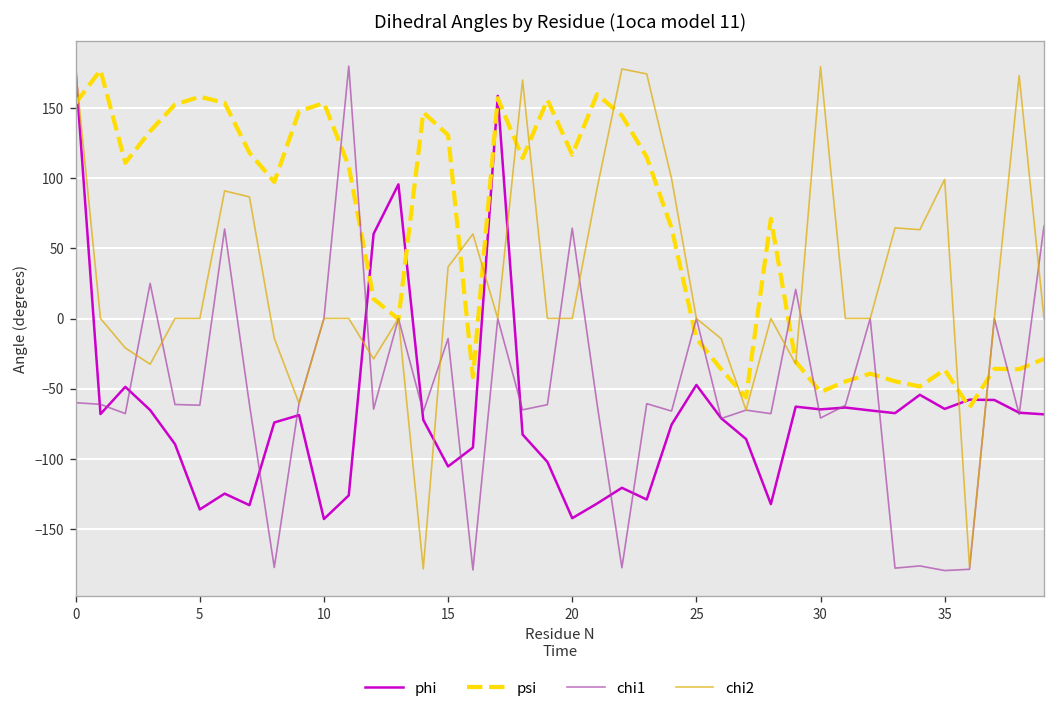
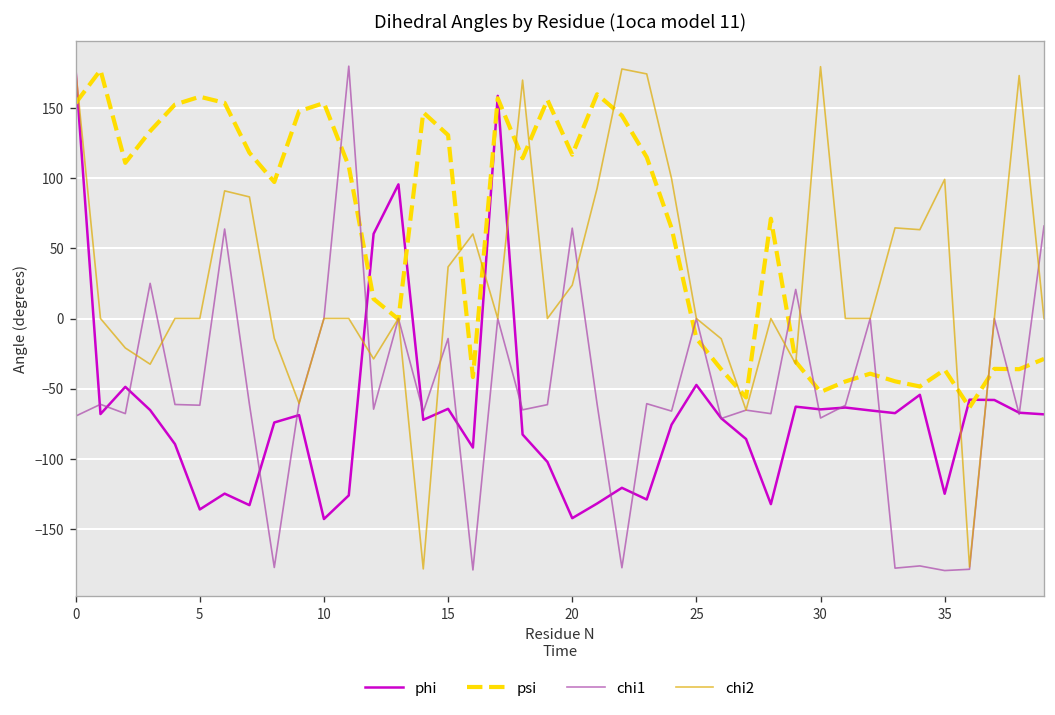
chi1, 0: -60 -> -69
phi, 15: -105 -> -64
chi2, 20: 0 -> 24
phi, 35: -64 -> -125
